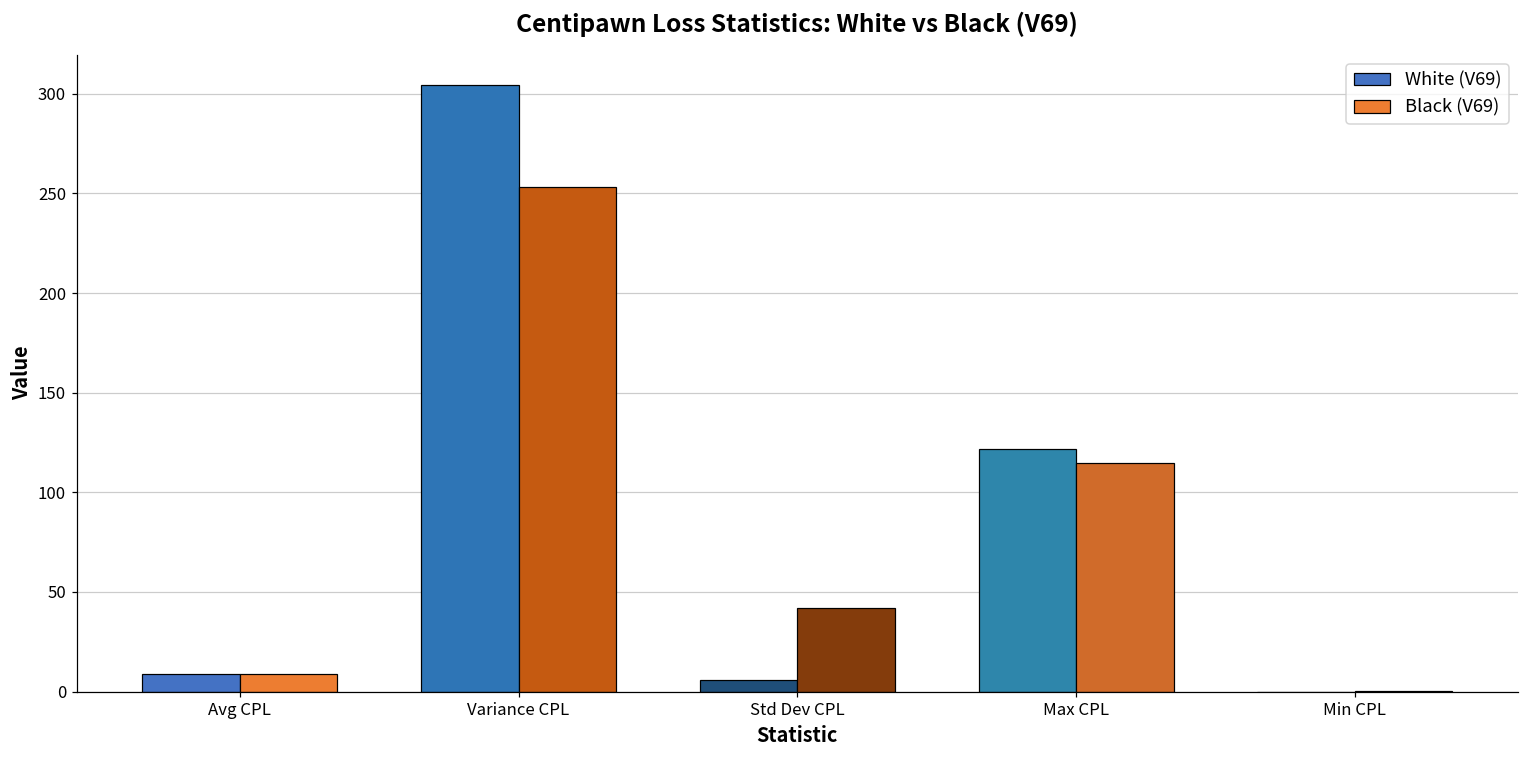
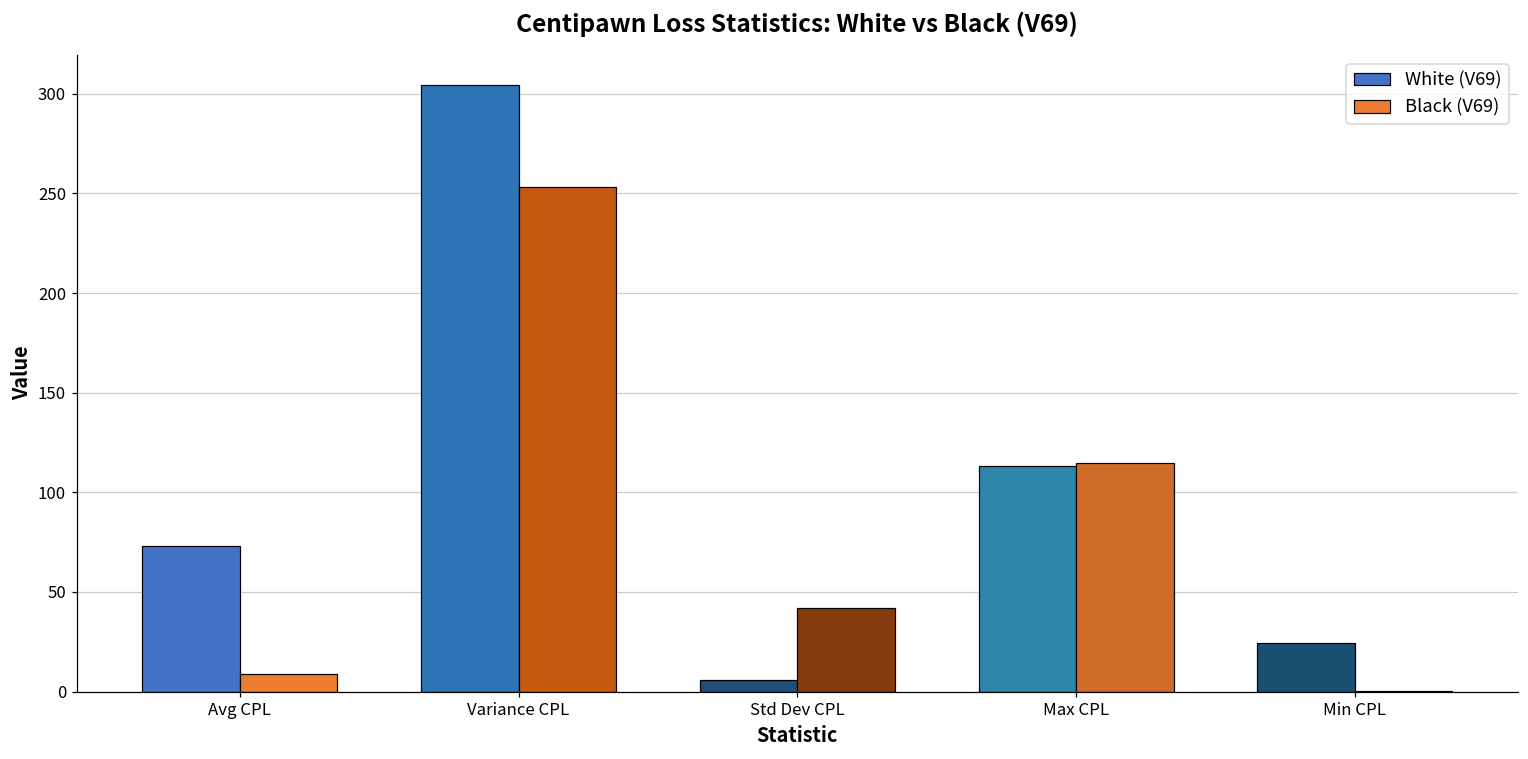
White (V69), Avg CPL: 9 -> 73
White (V69), Max CPL: 122 -> 113
White (V69), Min CPL: 0 -> 24
